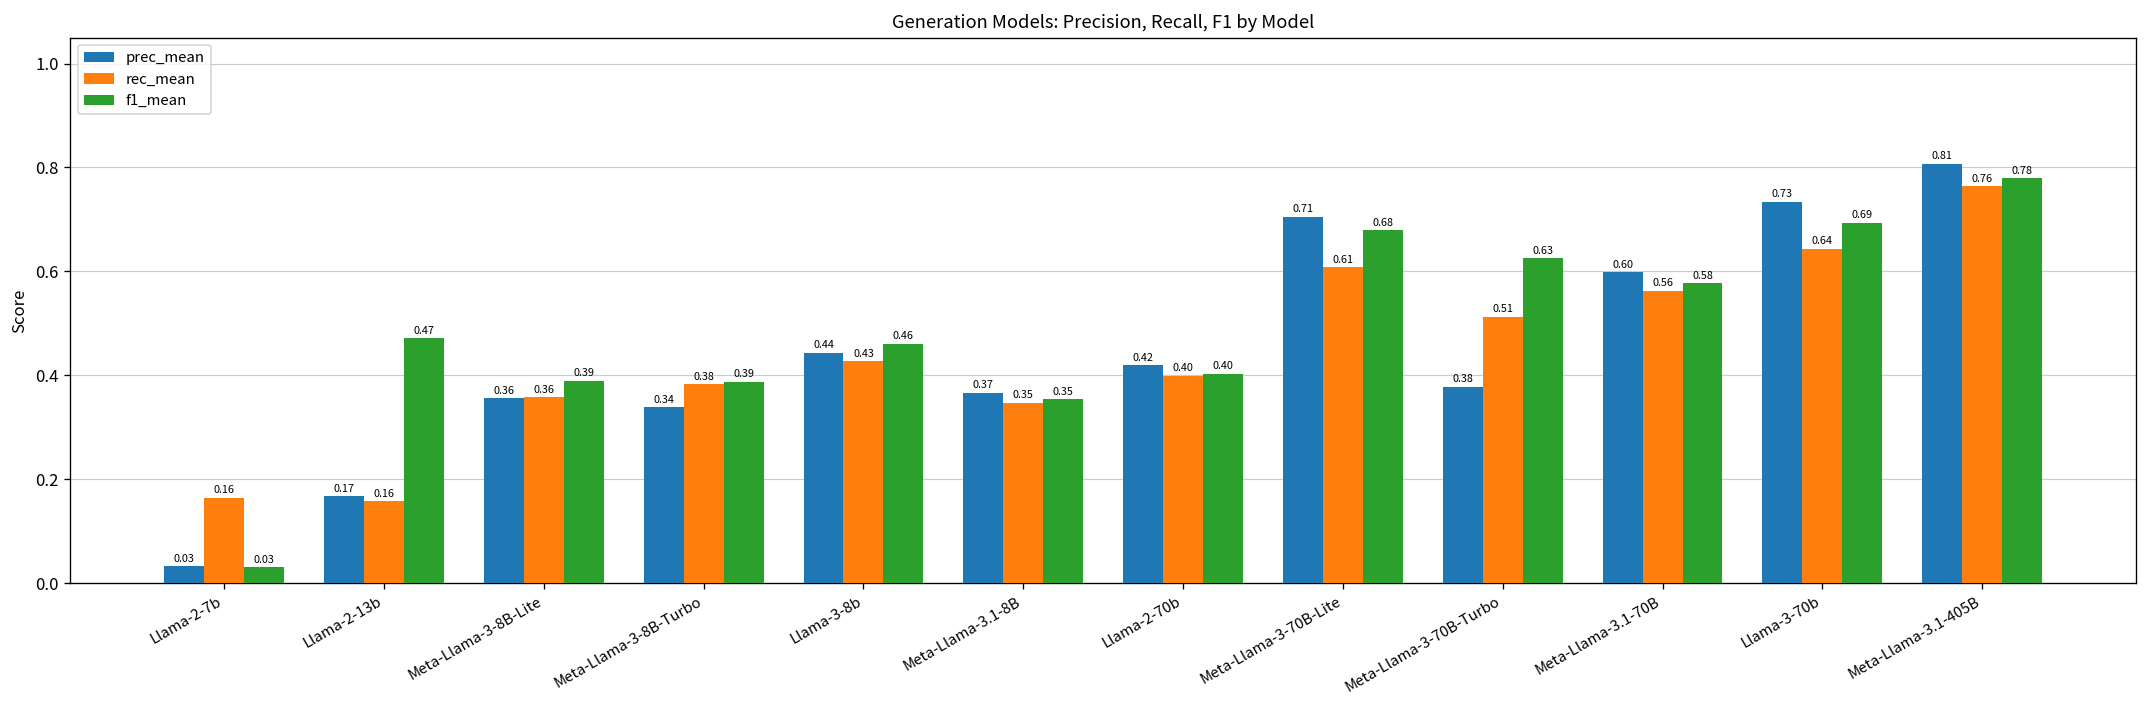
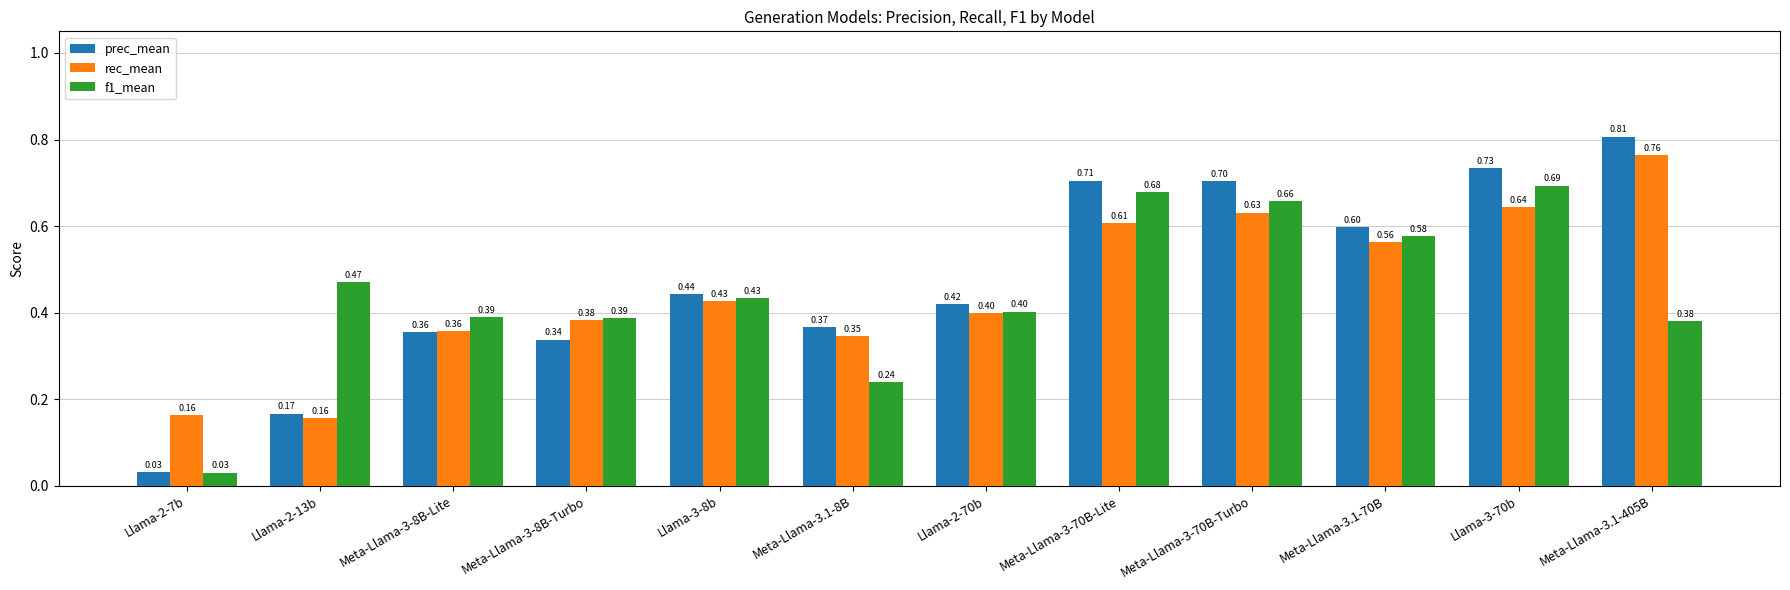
f1_mean, Llama-3-8b: 0.46 -> 0.43
f1_mean, Meta-Llama-3.1-8B: 0.35 -> 0.24
prec_mean, Meta-Llama-3-70B-Turbo: 0.38 -> 0.70
rec_mean, Meta-Llama-3-70B-Turbo: 0.51 -> 0.63
f1_mean, Meta-Llama-3-70B-Turbo: 0.63 -> 0.66
f1_mean, Meta-Llama-3.1-405B: 0.78 -> 0.38
